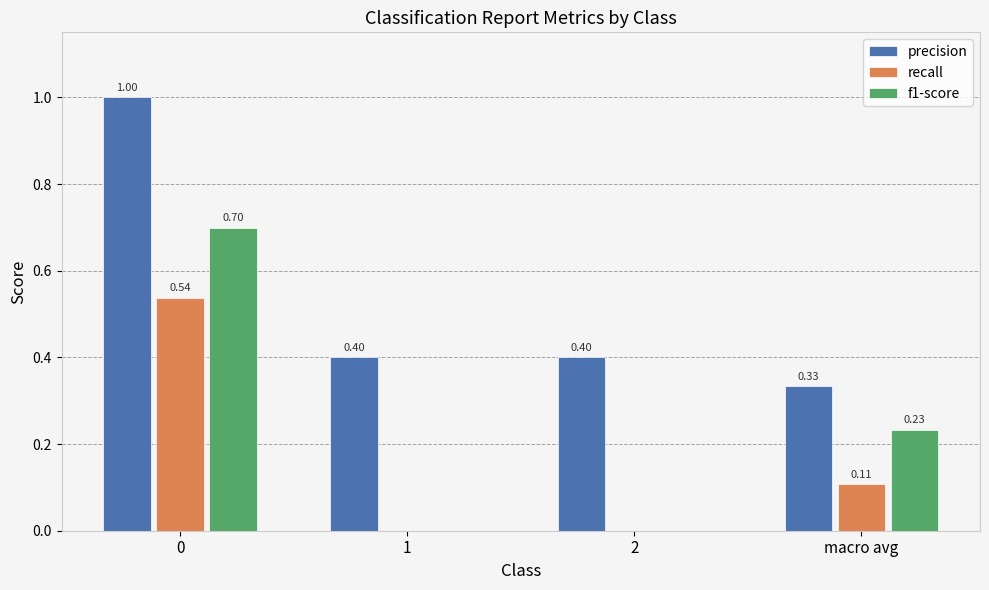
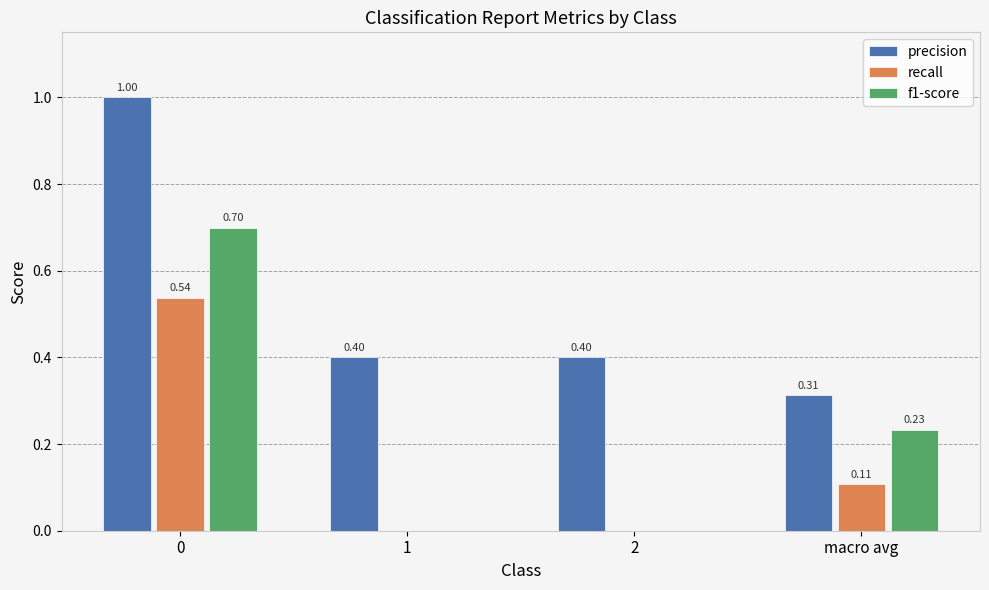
precision, macro avg: 0.33 -> 0.31
